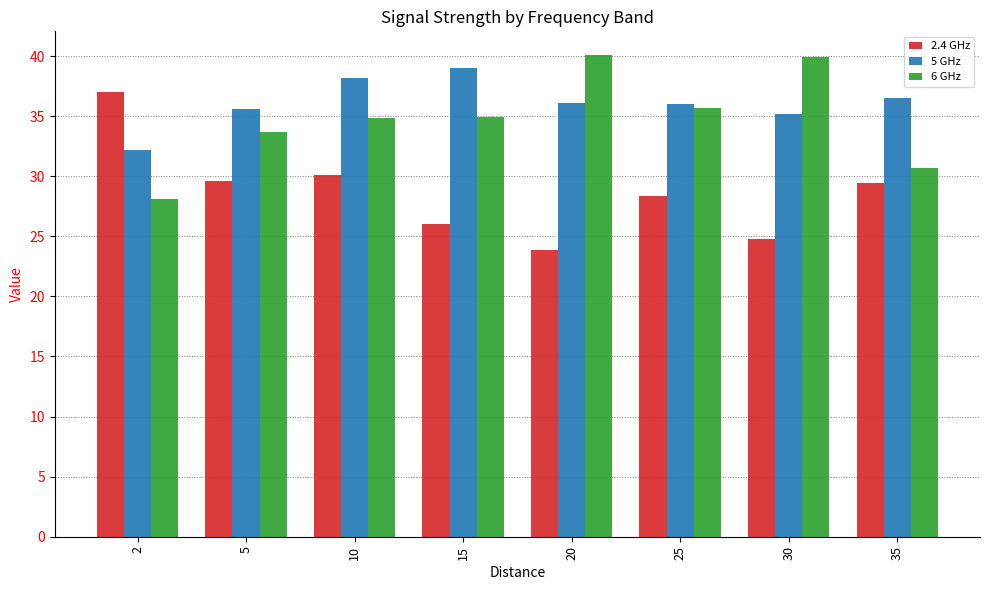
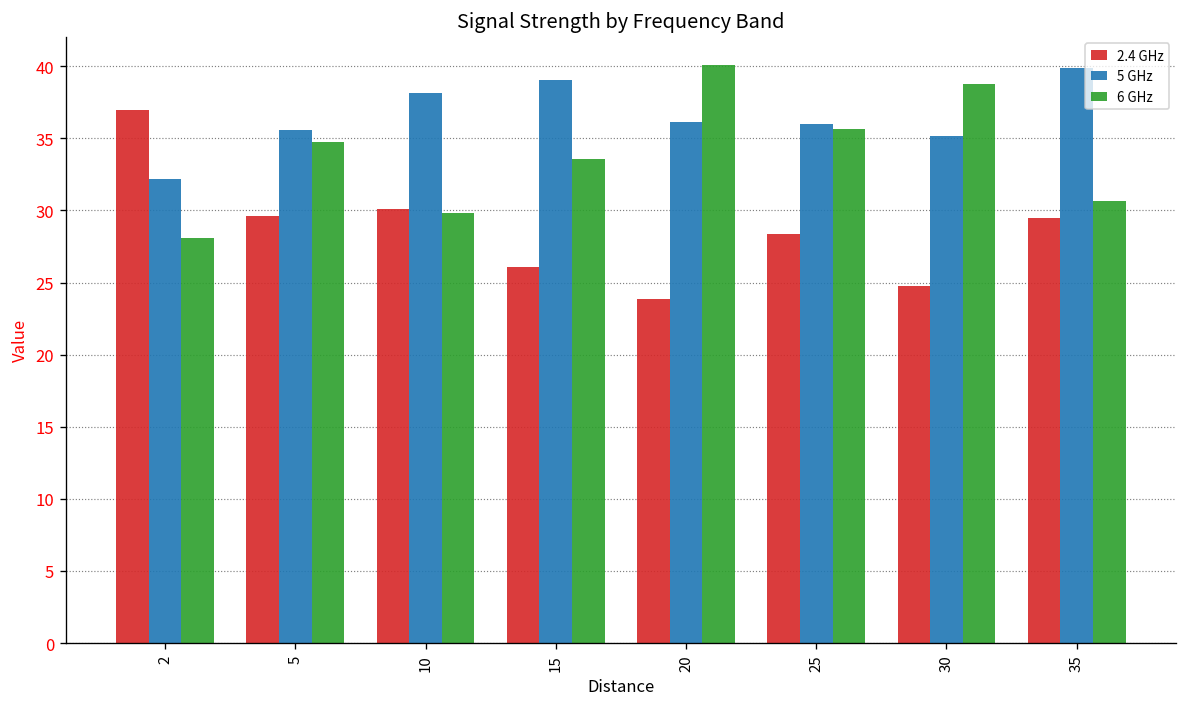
6 GHz, 5: 33.6 -> 34.8
6 GHz, 10: 34.9 -> 29.8
6 GHz, 15: 34.9 -> 33.6
6 GHz, 30: 39.9 -> 38.8
5 GHz, 35: 36.5 -> 39.9
